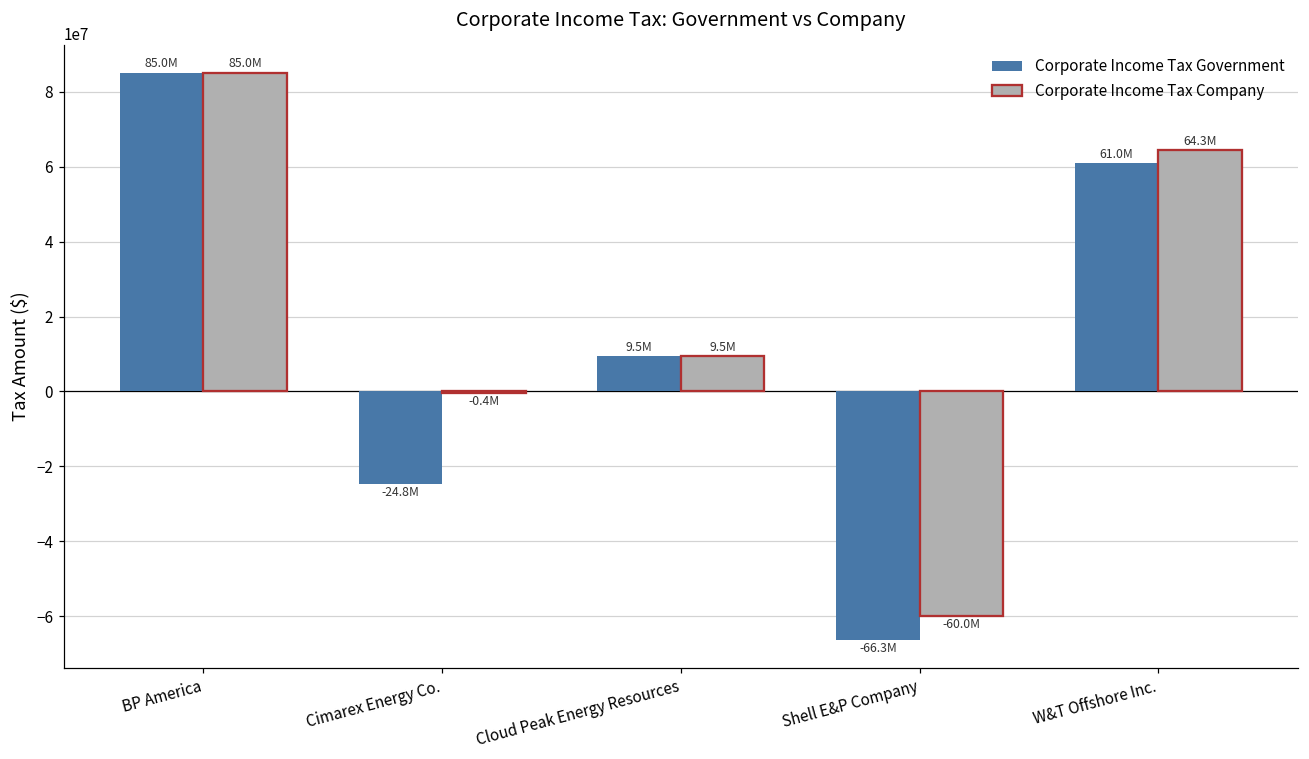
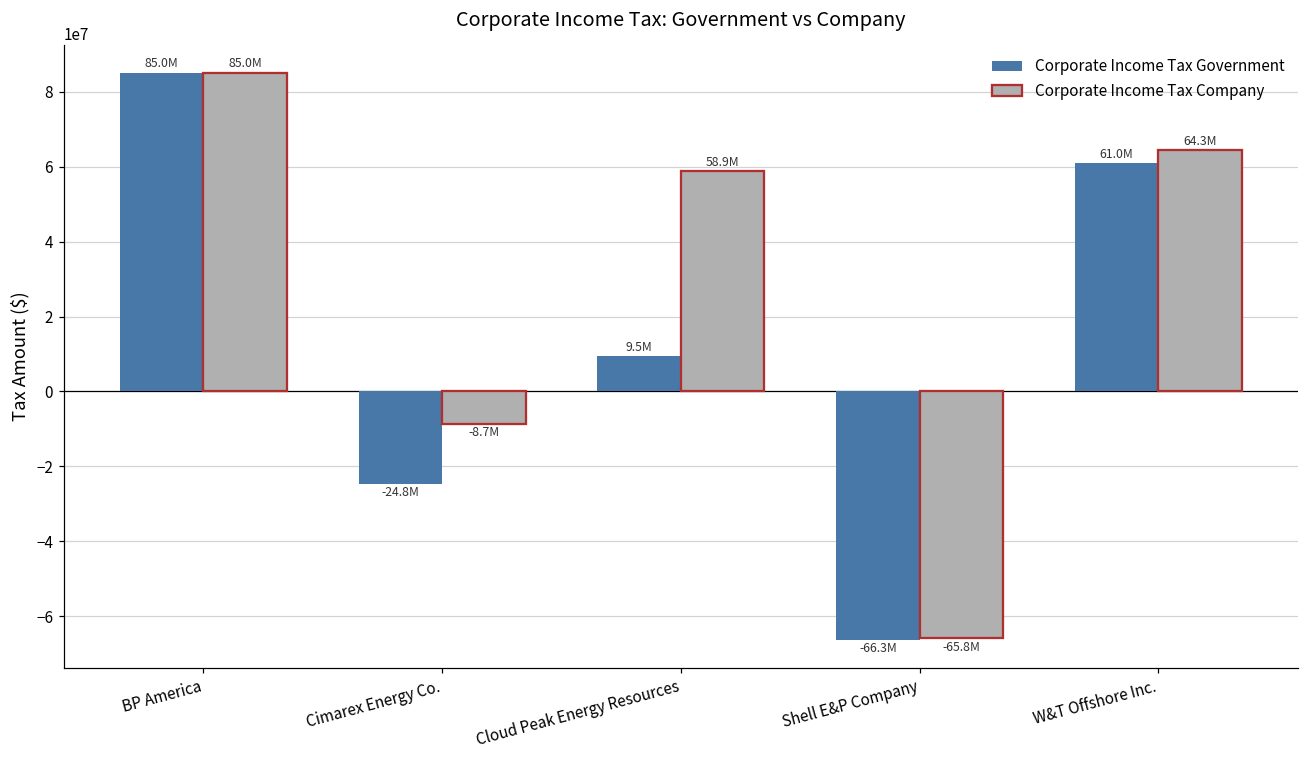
Corporate Income Tax Company, Cimarex Energy Co.: -0.4M -> -8.7M
Corporate Income Tax Company, Cloud Peak Energy Resources: 9.5M -> 58.9M
Corporate Income Tax Company, Shell E&P Company: -60.0M -> -65.8M
